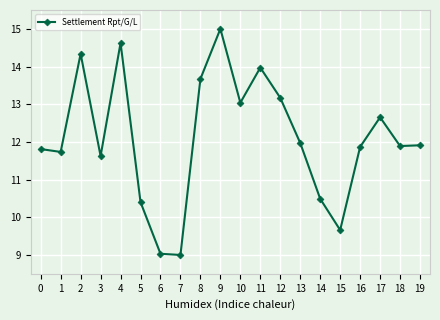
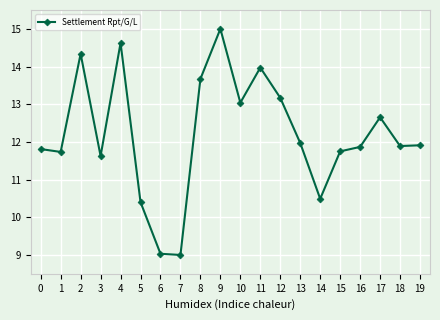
15: 9.7 -> 11.7
